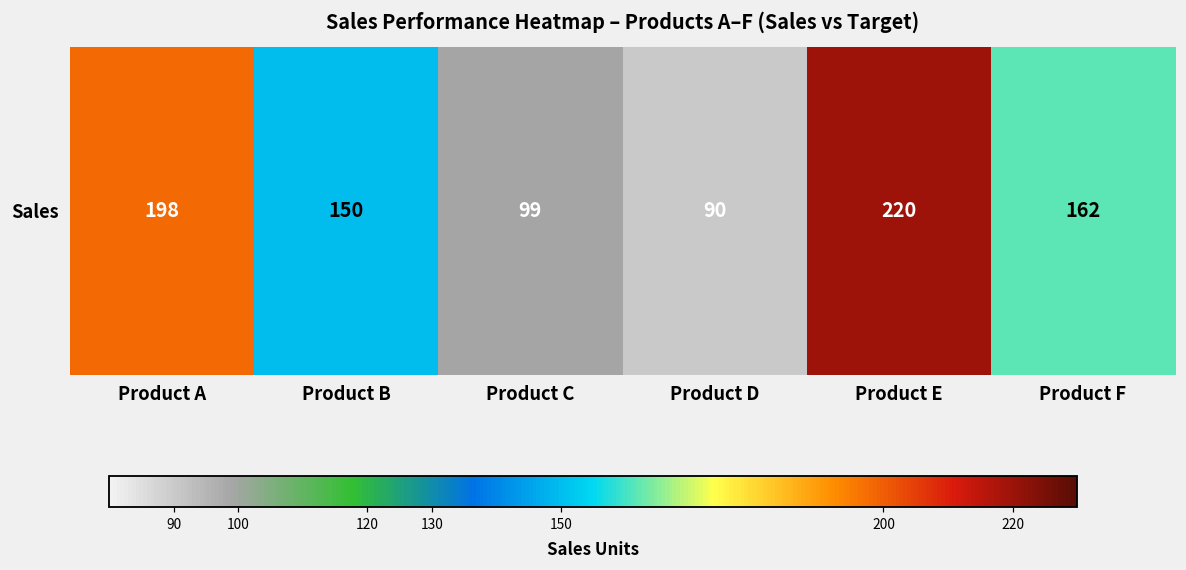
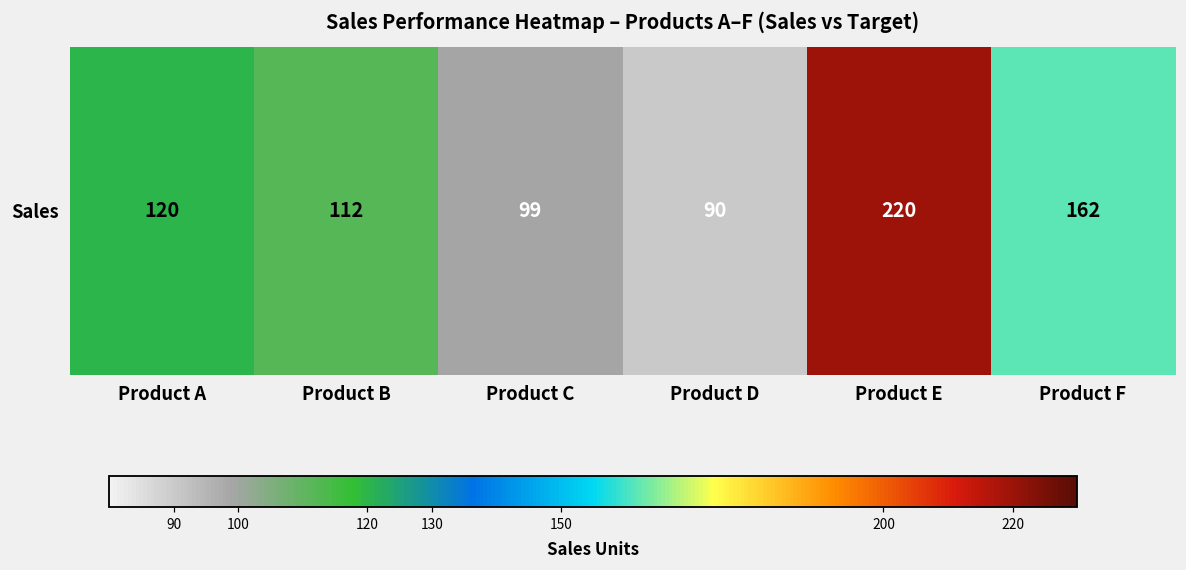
Sales, Product A: 198 -> 120
Sales, Product B: 150 -> 112
